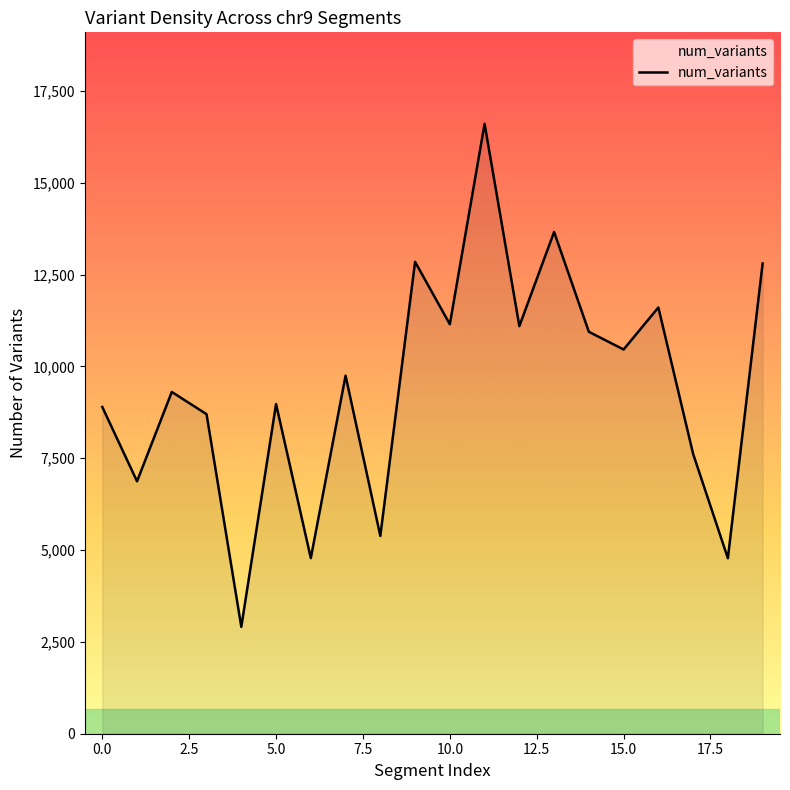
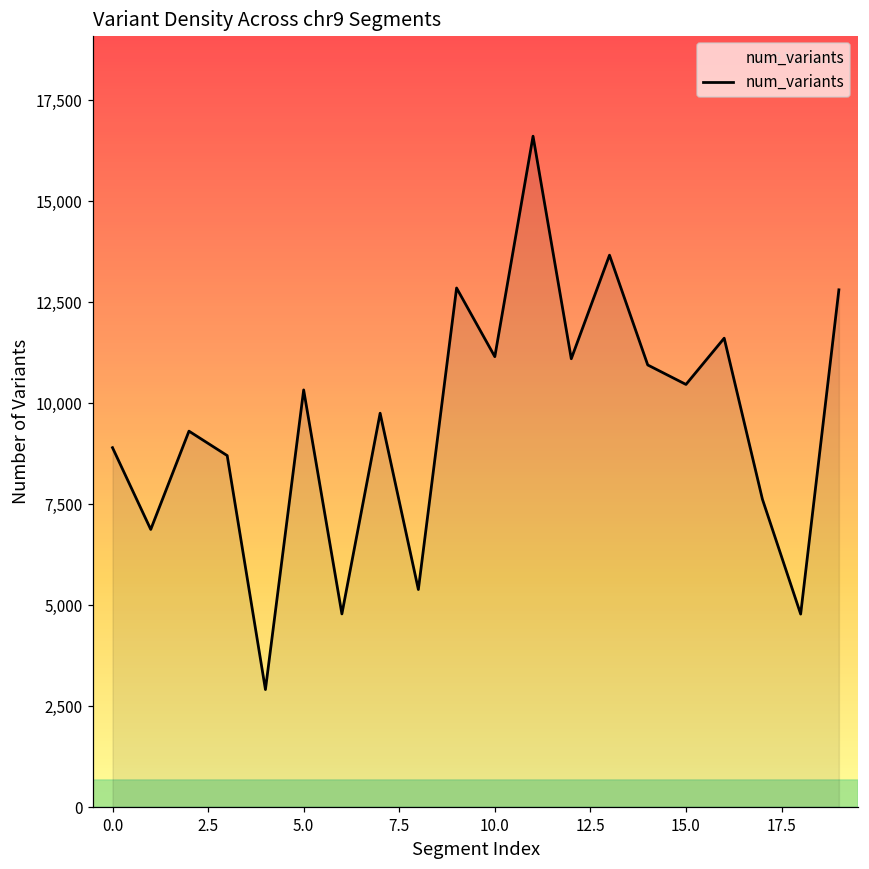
5.0: 9,000 -> 10,300
